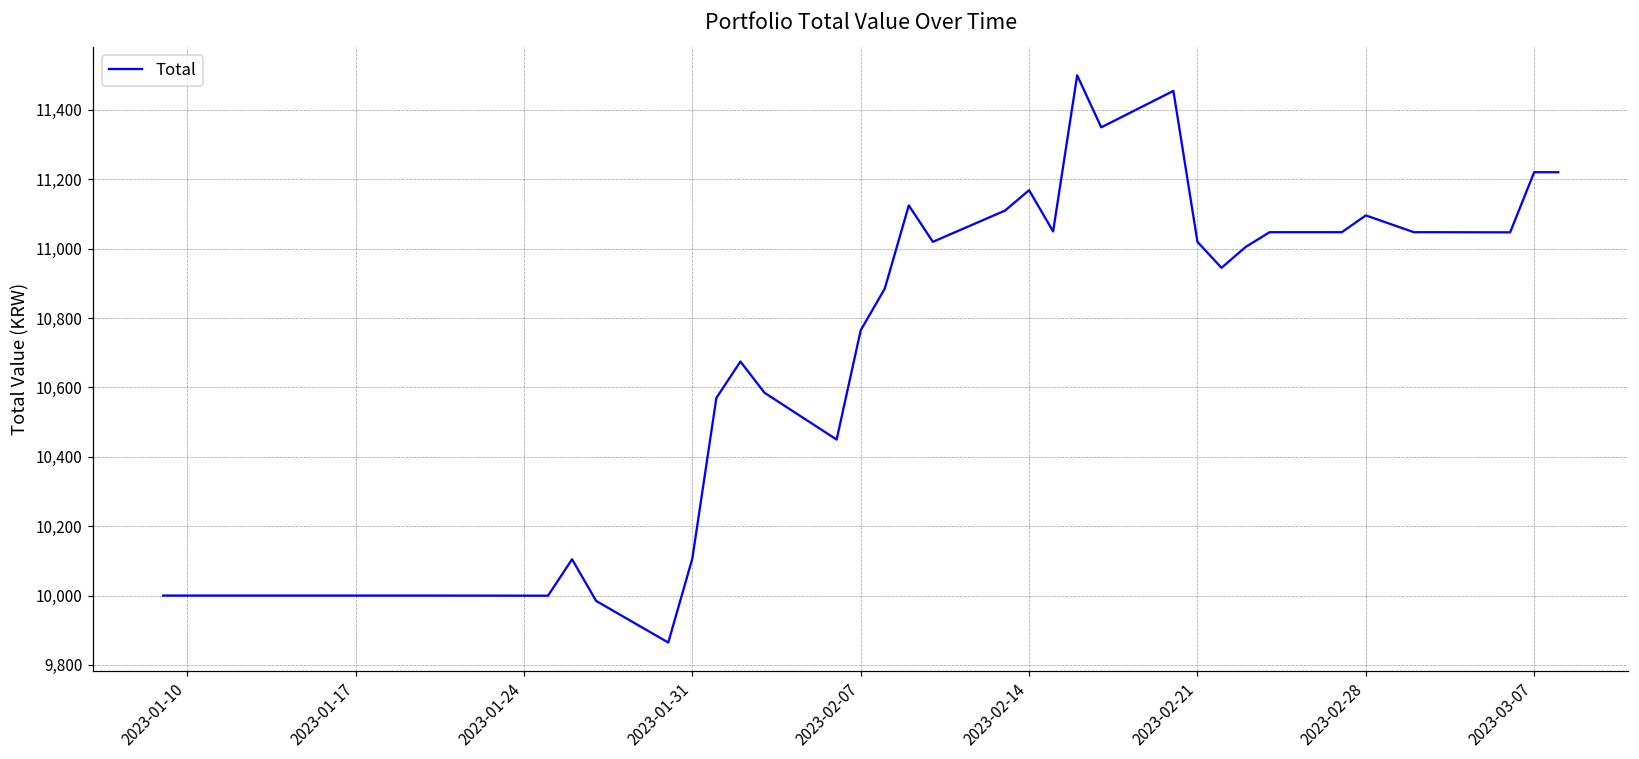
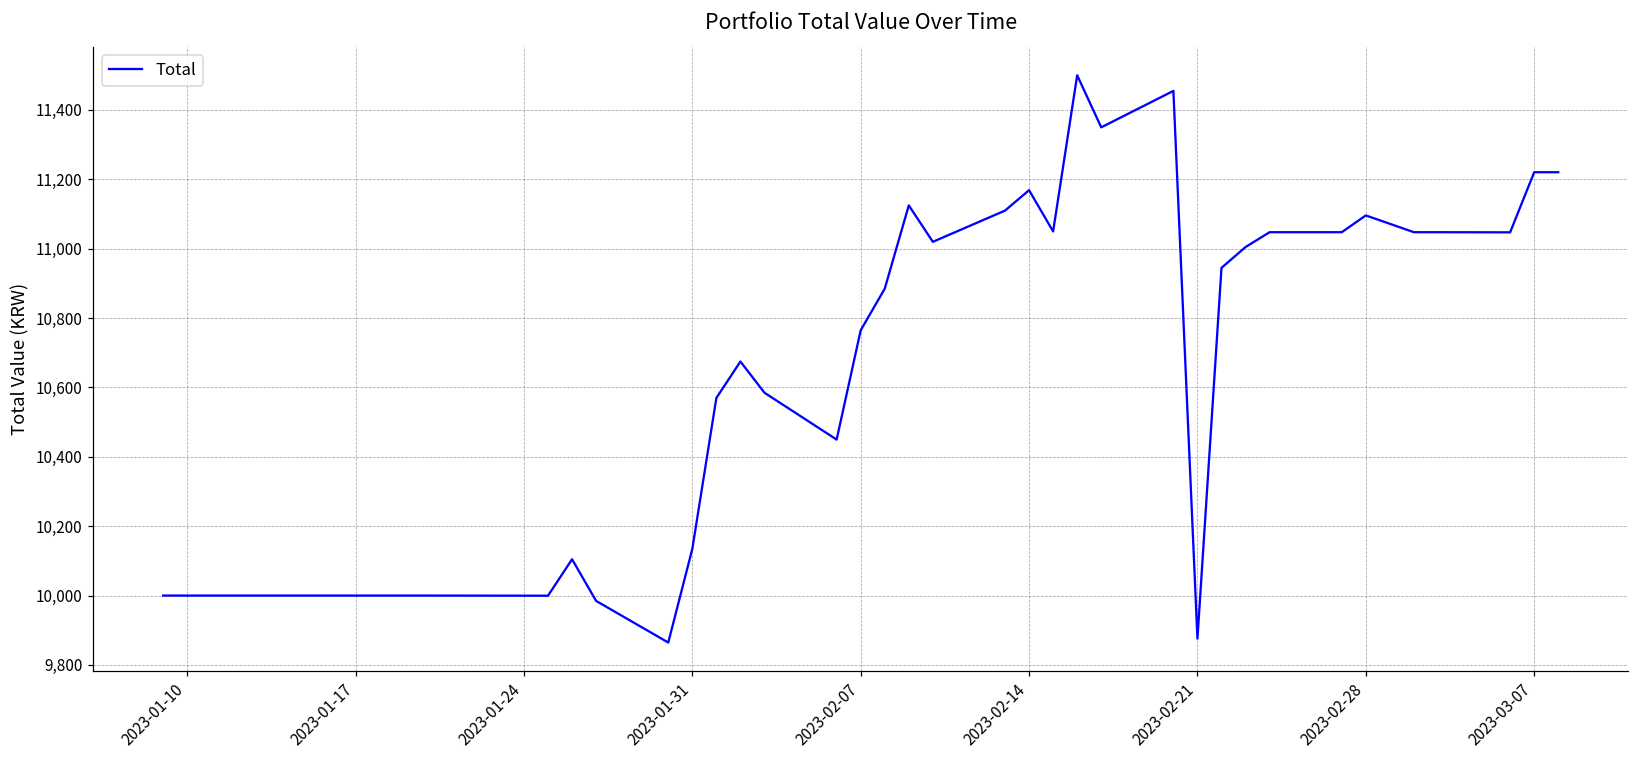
2023-01-31: 10,110 -> 10,130
2023-02-21: 11,020 -> 9,880
